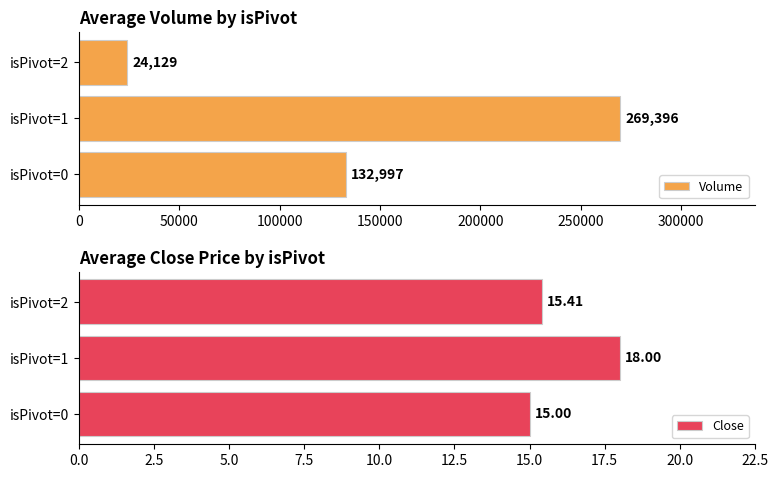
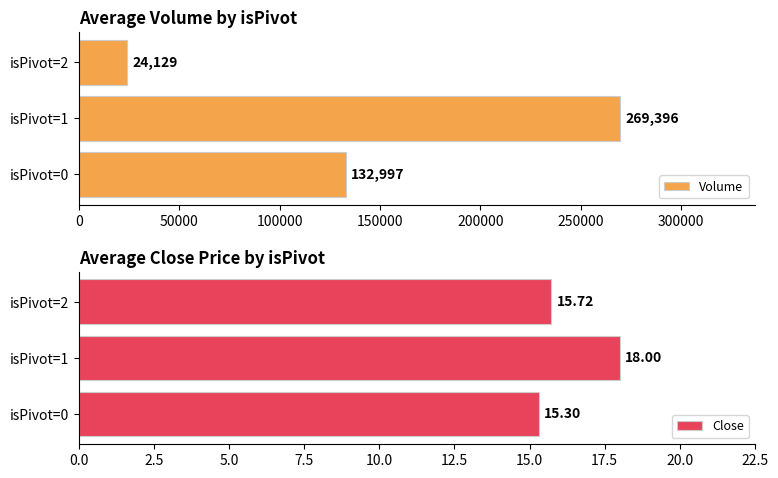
Average Close Price by isPivot, isPivot=2: 15.41 -> 15.72
Average Close Price by isPivot, isPivot=0: 15.00 -> 15.30
